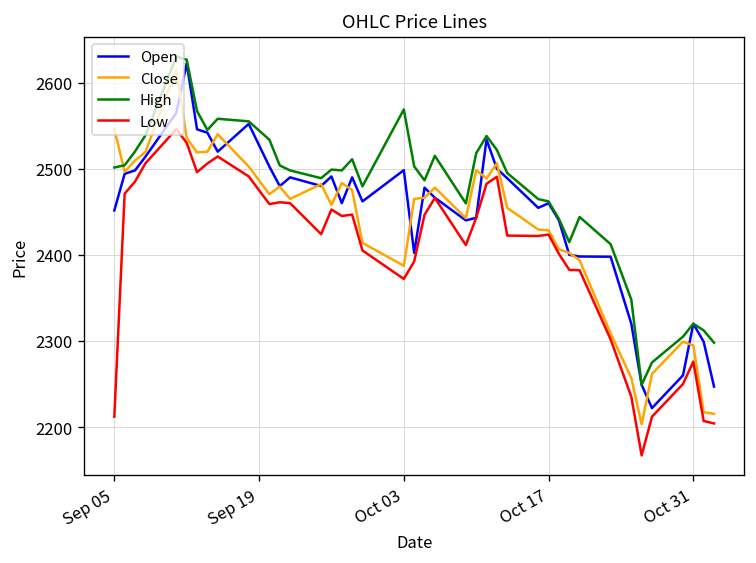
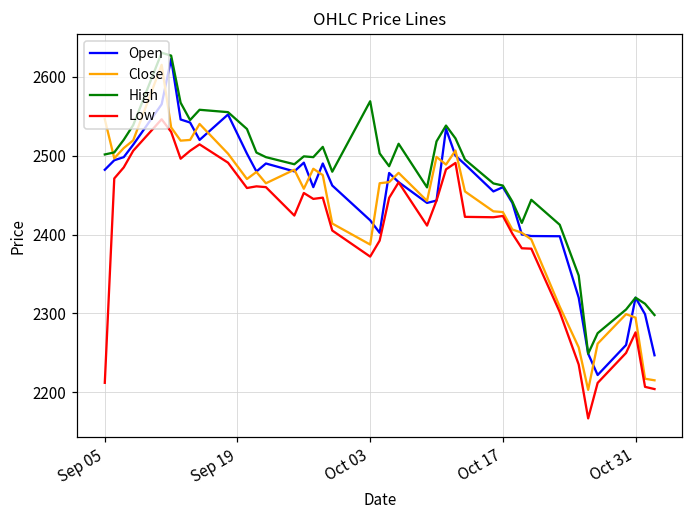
Open, Sep 05: 2450 -> 2480
Open, Oct 03: 2500 -> 2420
